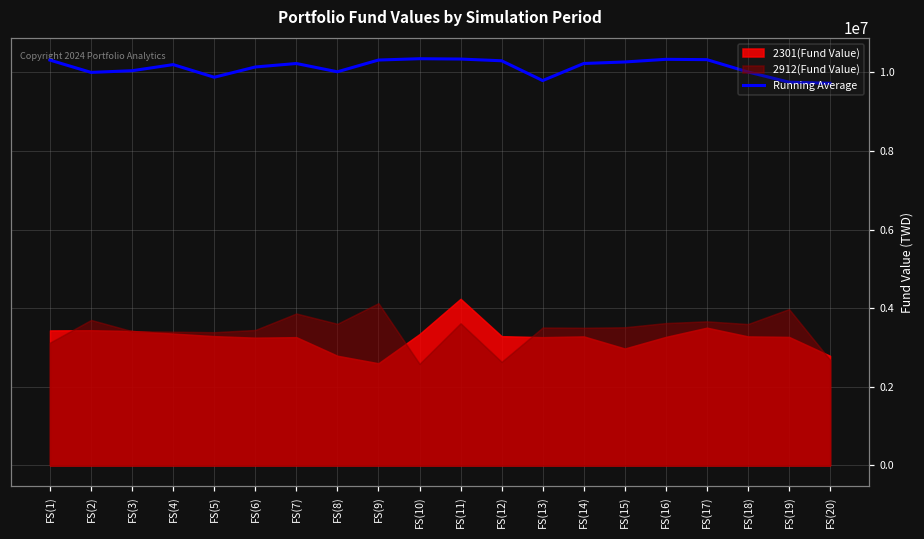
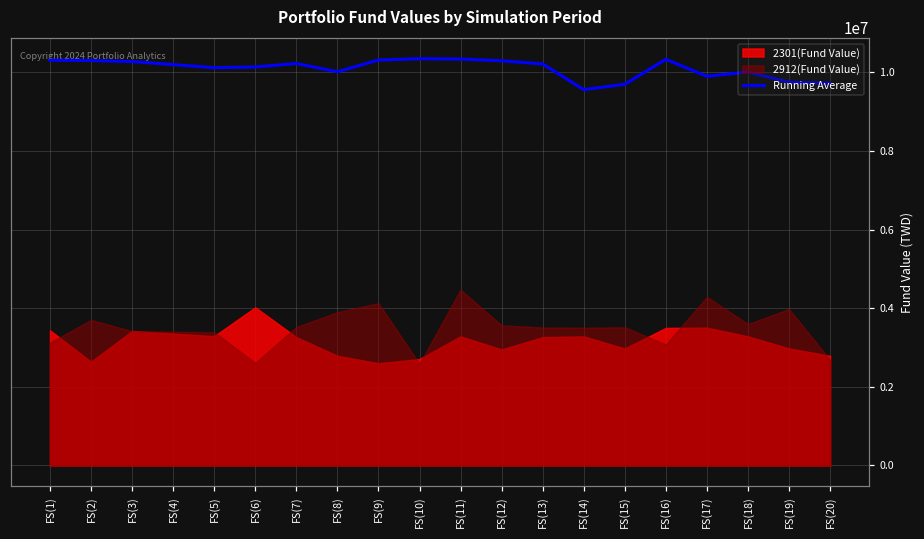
Running Average, FS(2): 10000000 -> 10300000
2301(Fund Value), FS(2): 3400000 -> 2600000
Running Average, FS(3): 10000000 -> 10300000
Running Average, FS(5): 9900000 -> 10100000
2301(Fund Value), FS(6): 3300000 -> 4000000
2912(Fund Value), FS(6): 3400000 -> 2600000
2912(Fund Value), FS(7): 3900000 -> 3500000
2912(Fund Value), FS(8): 3600000 -> 3900000
2301(Fund Value), FS(10): 3300000 -> 2700000
2301(Fund Value), FS(11): 4200000 -> 3300000
2912(Fund Value), FS(11): 3600000 -> 4500000
2301(Fund Value), FS(12): 3300000 -> 3000000
2912(Fund Value), FS(12): 2600000 -> 3600000
Running Average, FS(13): 9800000 -> 10200000
Running Average, FS(14): 10200000 -> 9600000
Running Average, FS(15): 10300000 -> 9700000
2301(Fund Value), FS(16): 3300000 -> 3500000
2912(Fund Value), FS(16): 3600000 -> 3100000
Running Average, FS(17): 10300000 -> 9900000
2912(Fund Value), FS(17): 3700000 -> 4300000
2301(Fund Value), FS(19): 3300000 -> 3000000
